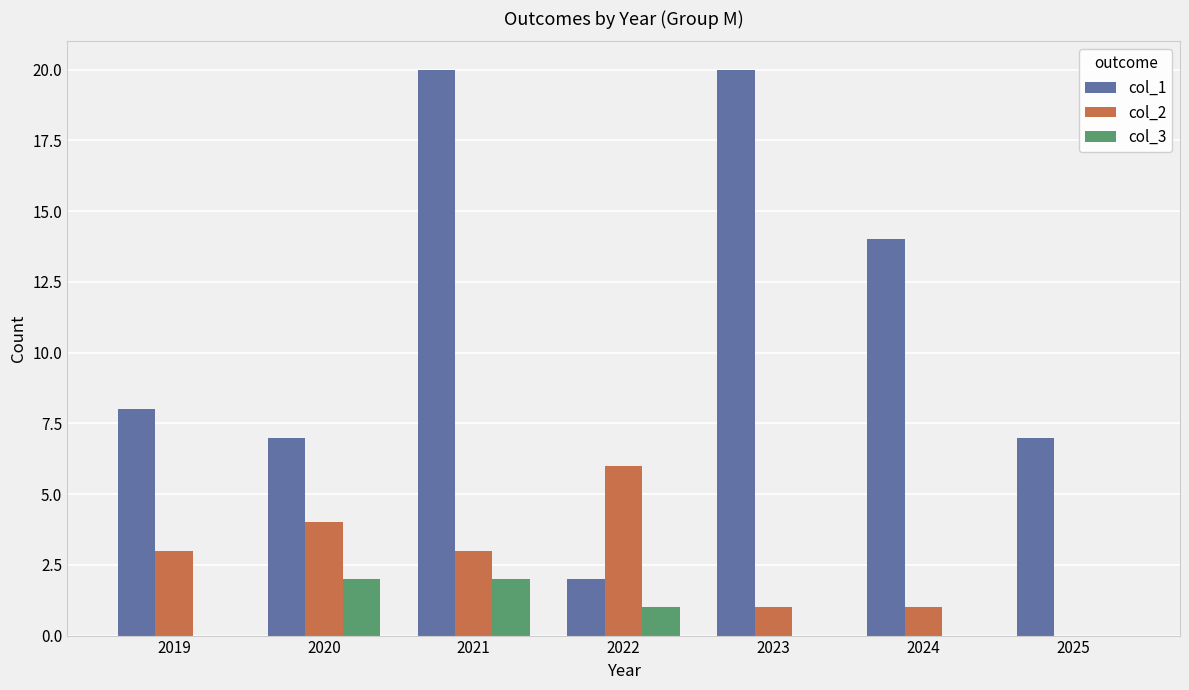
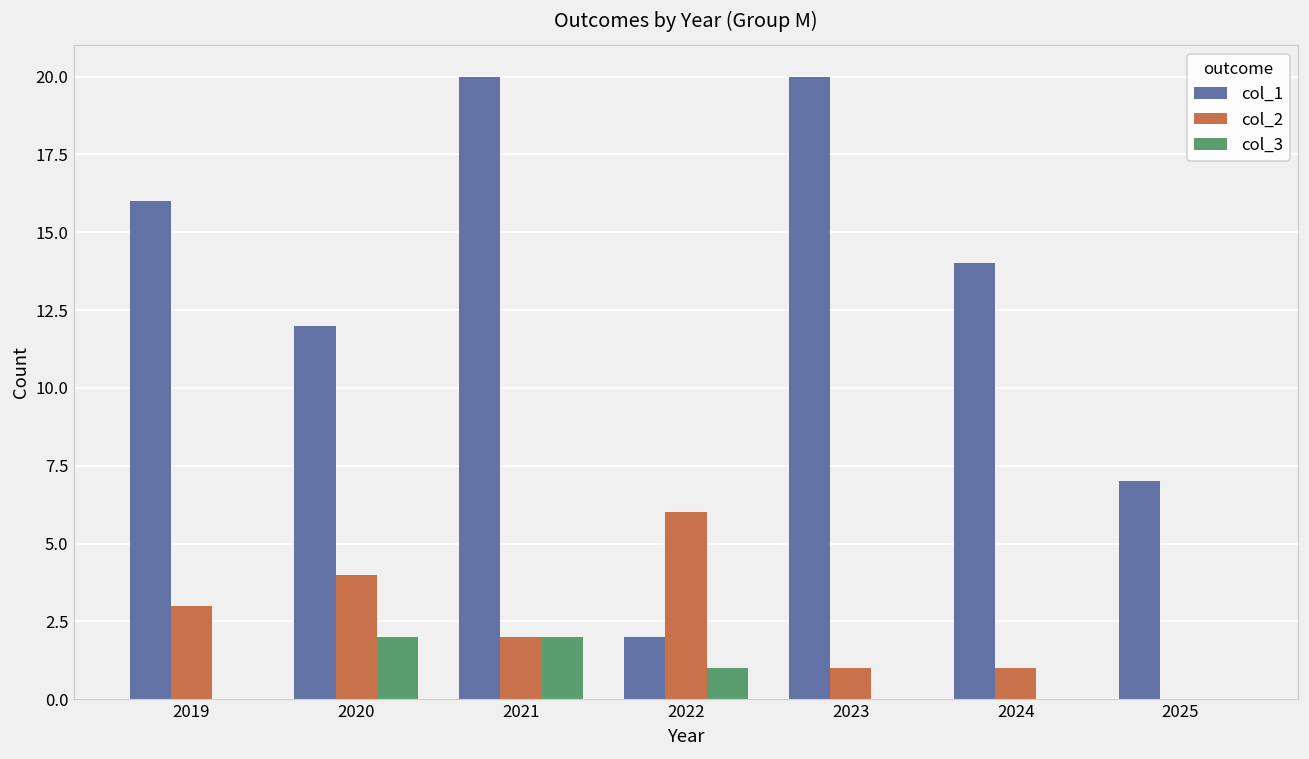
col_1, 2019: 8 -> 16
col_1, 2020: 7 -> 12
col_2, 2021: 3 -> 2
